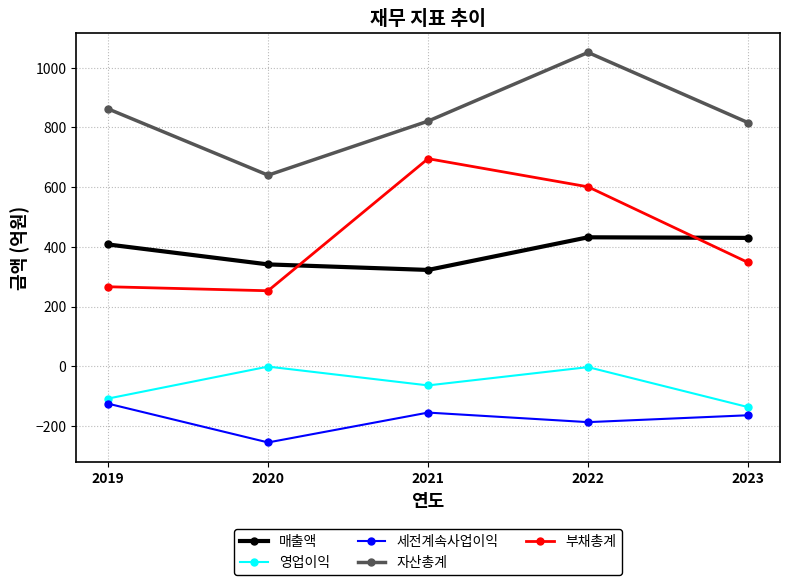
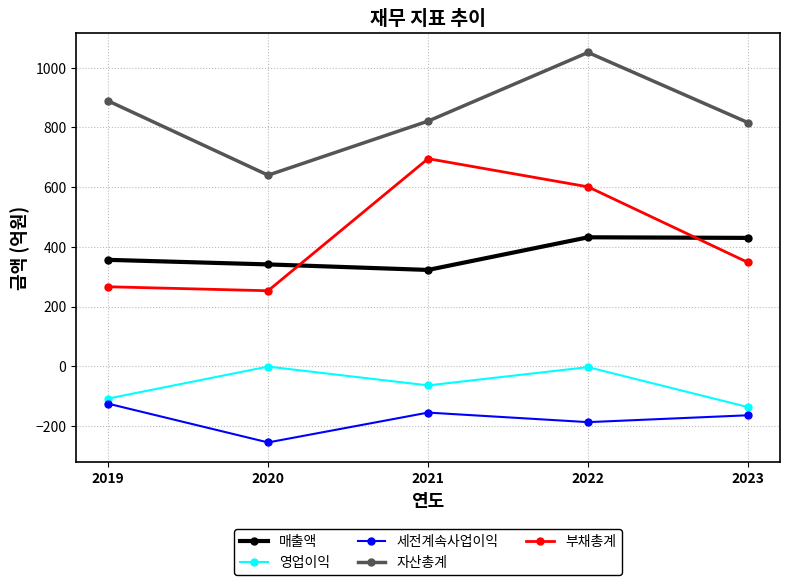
매출액, 2019: 410 -> 360
자산총계, 2019: 860 -> 890
